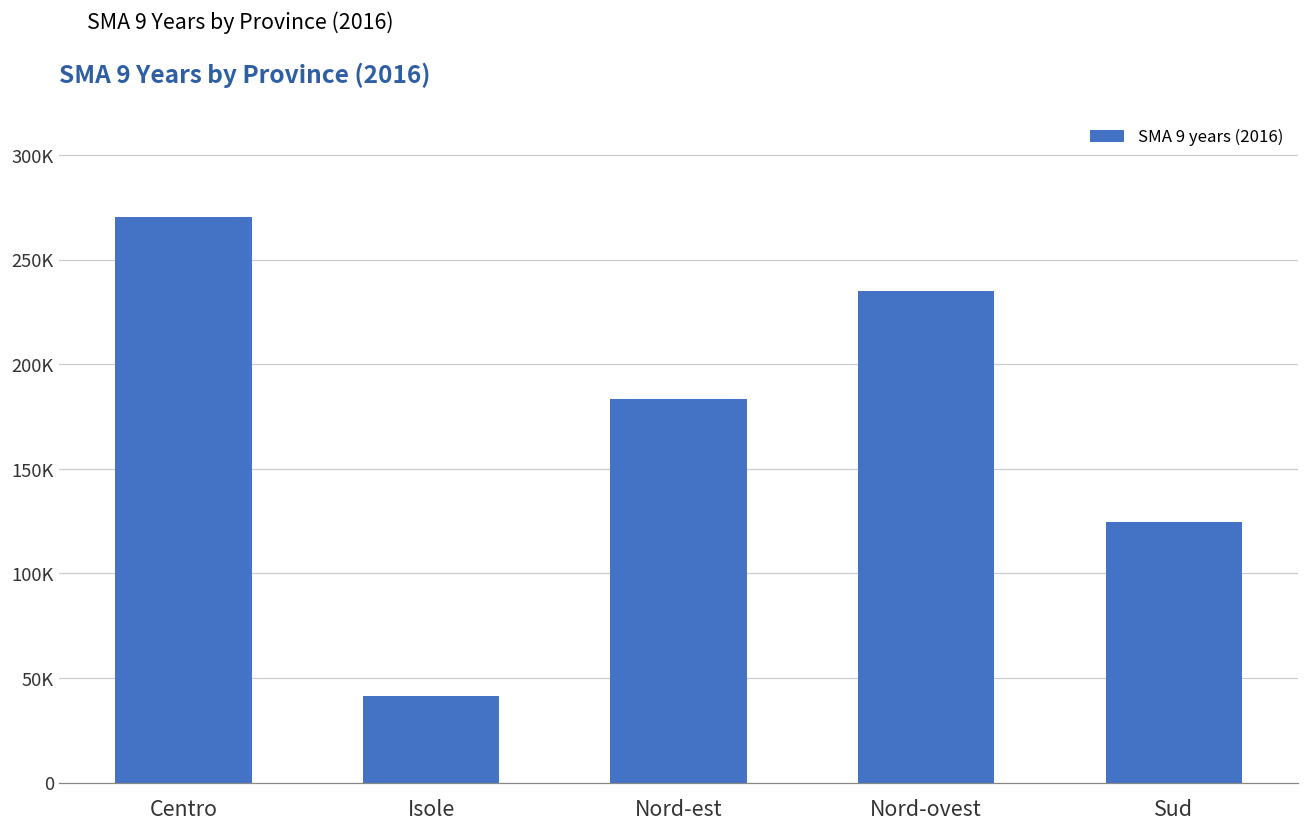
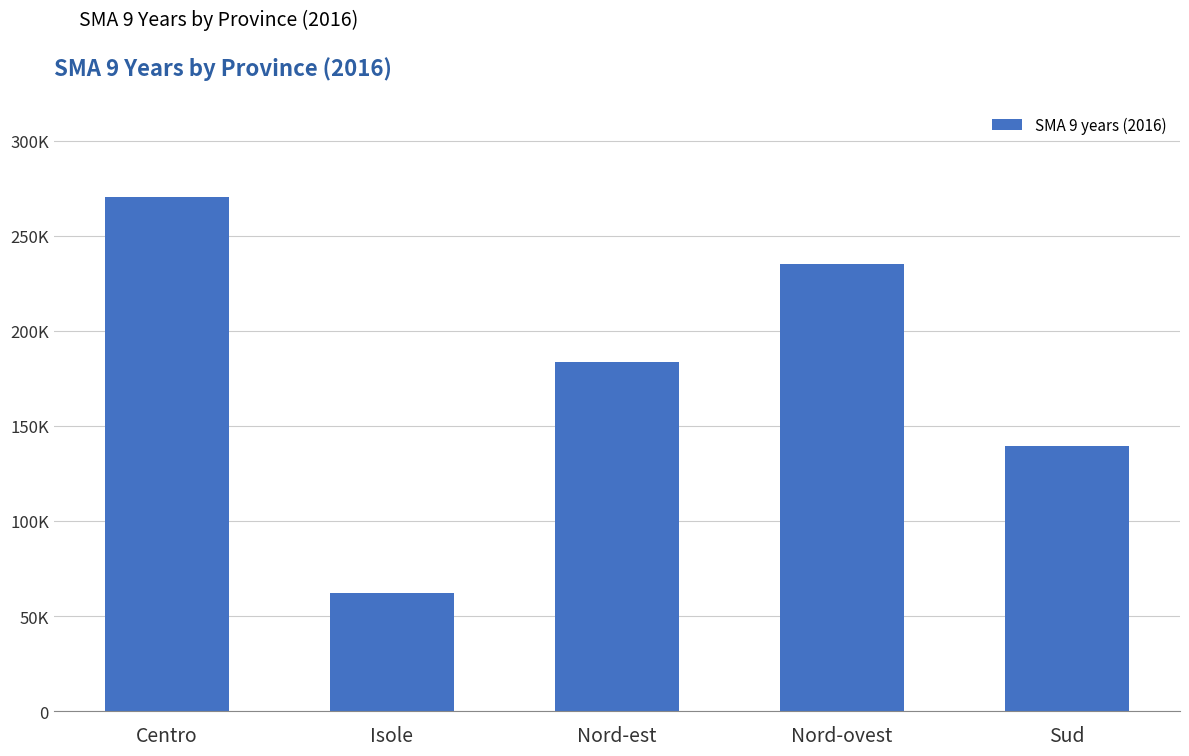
Isole: 41000 -> 62000
Sud: 124000 -> 140000
